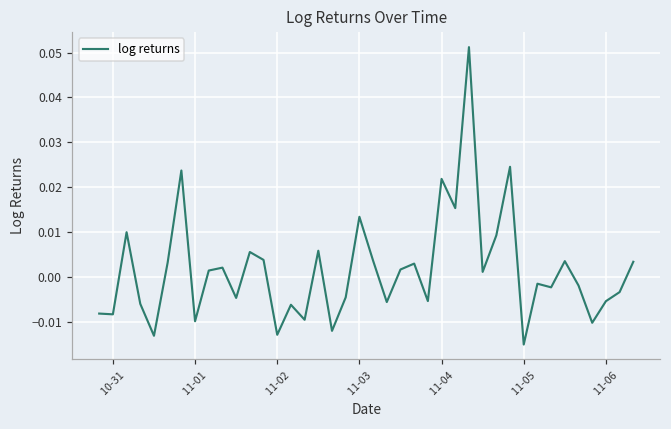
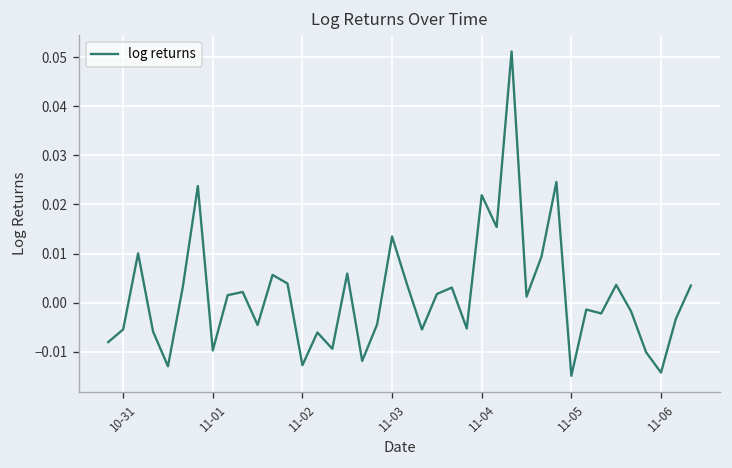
10-31: -0.008 -> -0.005
11-06: -0.005 -> -0.014
